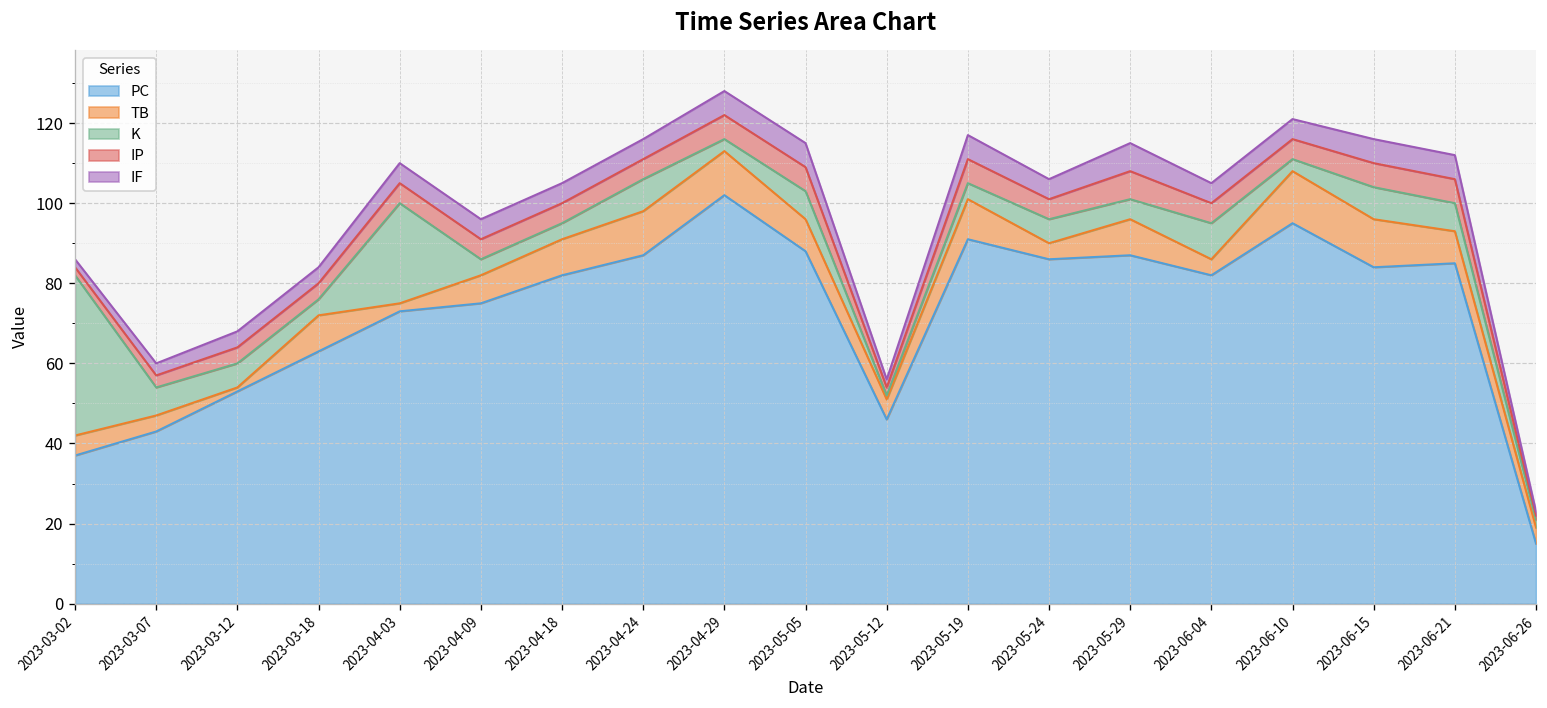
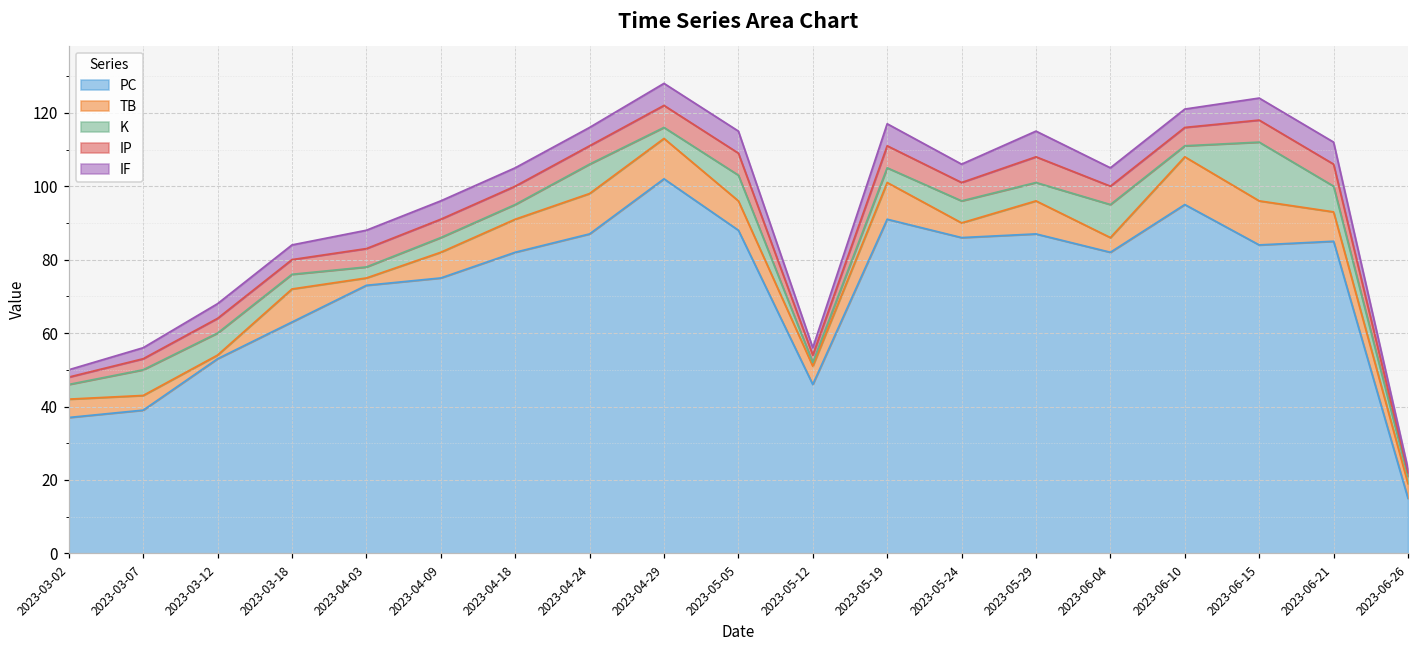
K, 2023-03-02: 40 -> 4
PC, 2023-03-07: 43 -> 39
K, 2023-04-03: 25 -> 3
K, 2023-06-15: 8 -> 16
